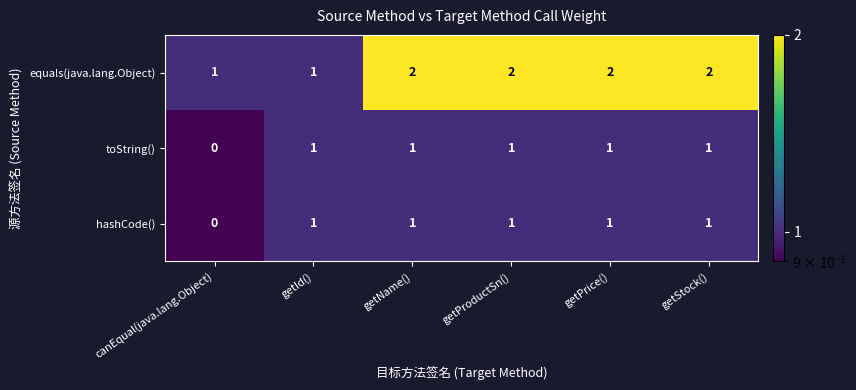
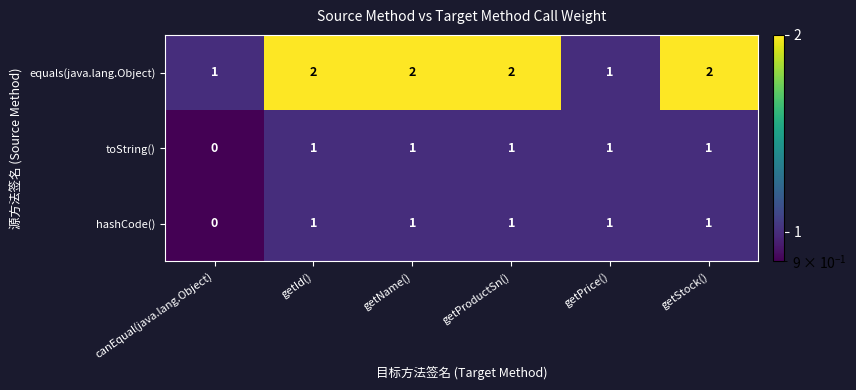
equals(java.lang.Object), getId(): 1 -> 2
equals(java.lang.Object), getPrice(): 2 -> 1
